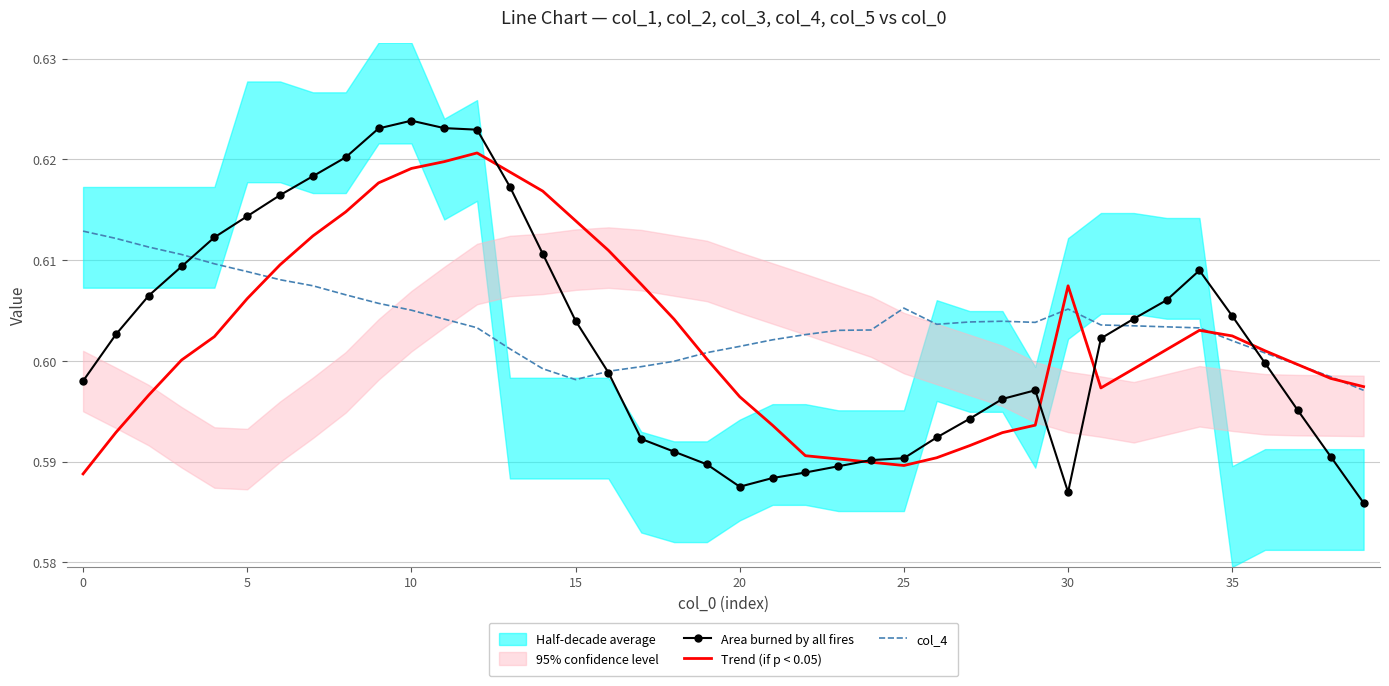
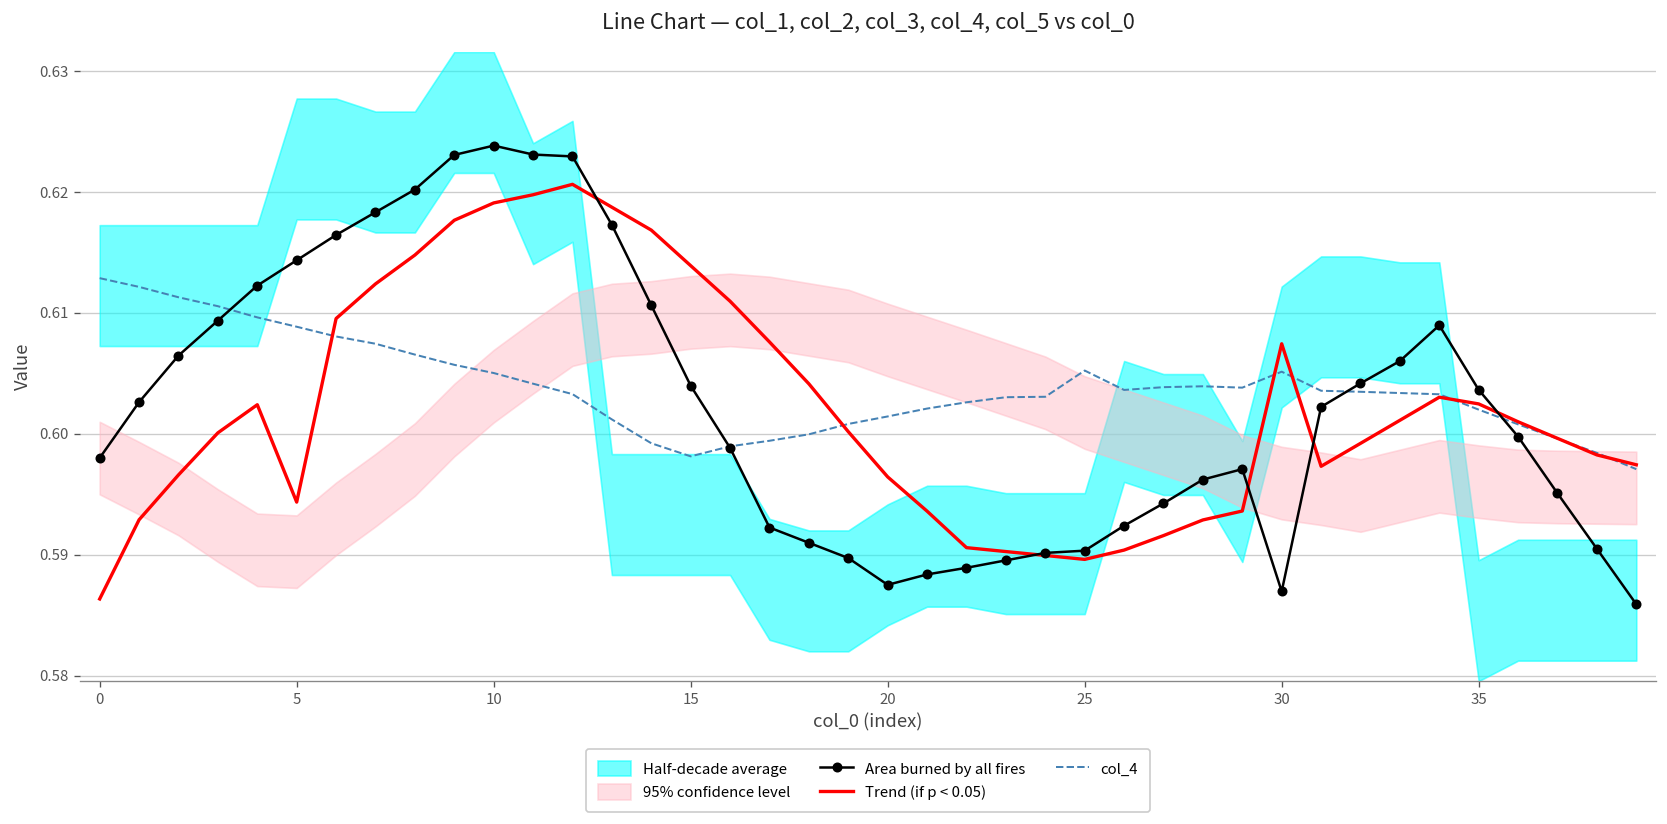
Trend (if p < 0.05), 0: 0.5888 -> 0.5863
Trend (if p < 0.05), 5: 0.6062 -> 0.5943
Area burned by all fires, 35: 0.6044 -> 0.6036
